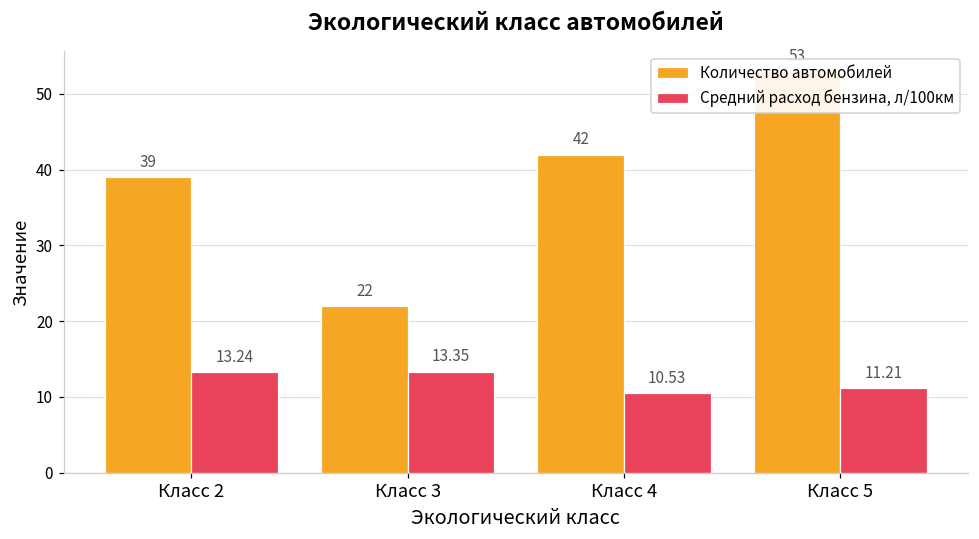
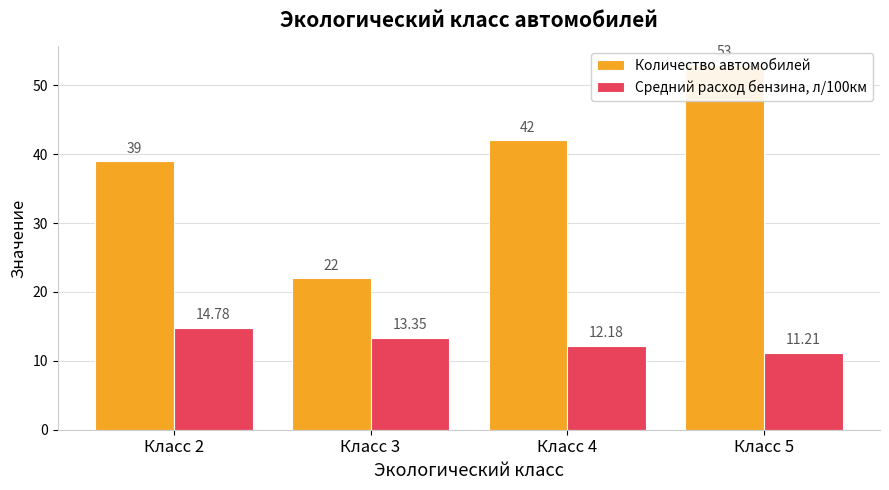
Средний расход бензина, л/100км, Класс 2: 13.24 -> 14.78
Средний расход бензина, л/100км, Класс 4: 10.53 -> 12.18
